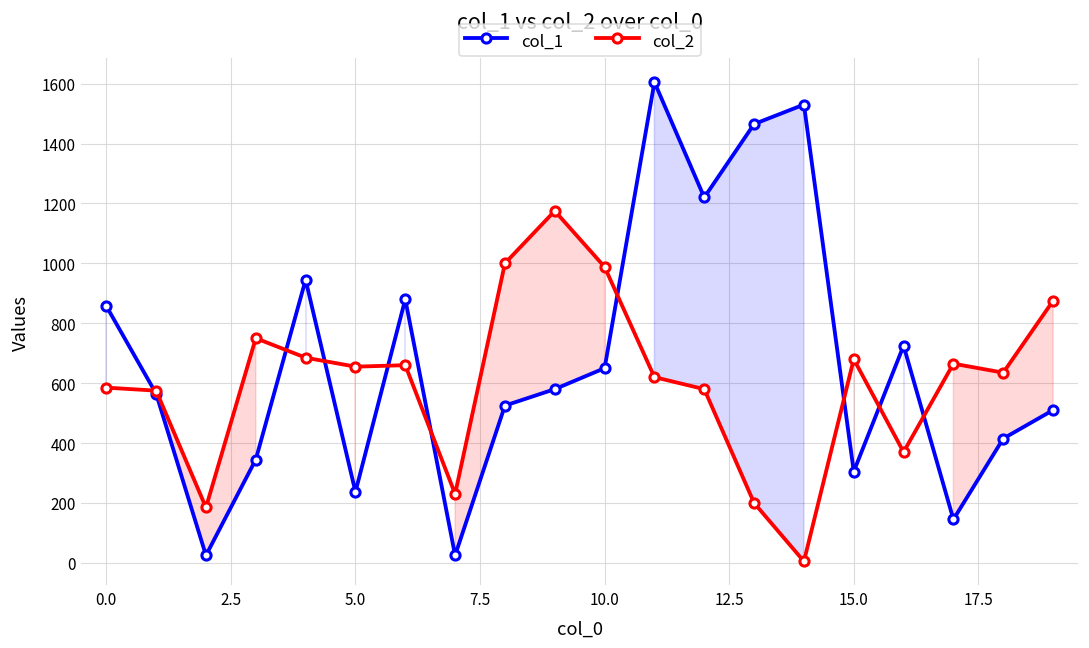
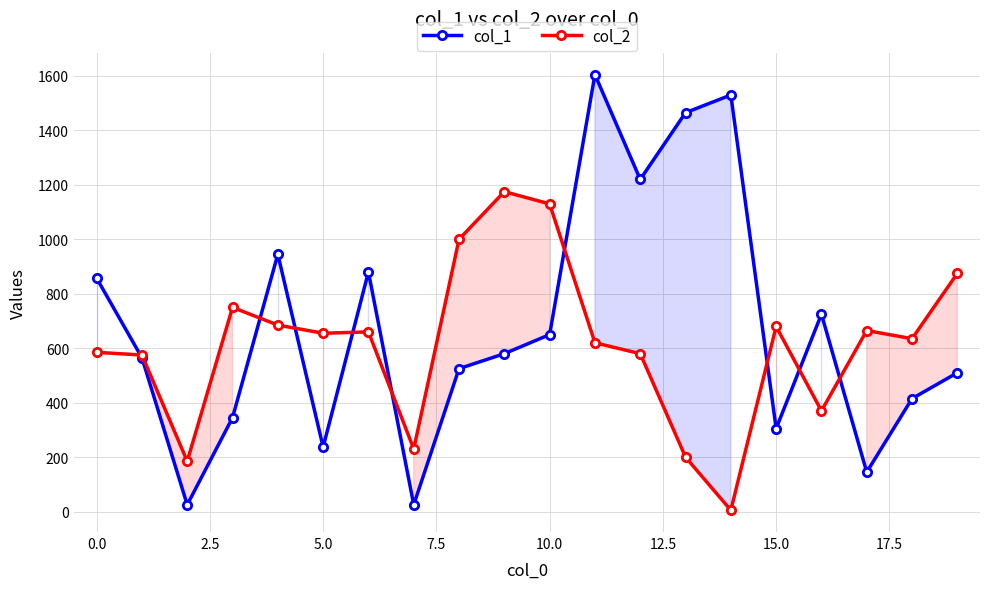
col_2, 10.0: 990 -> 1130
